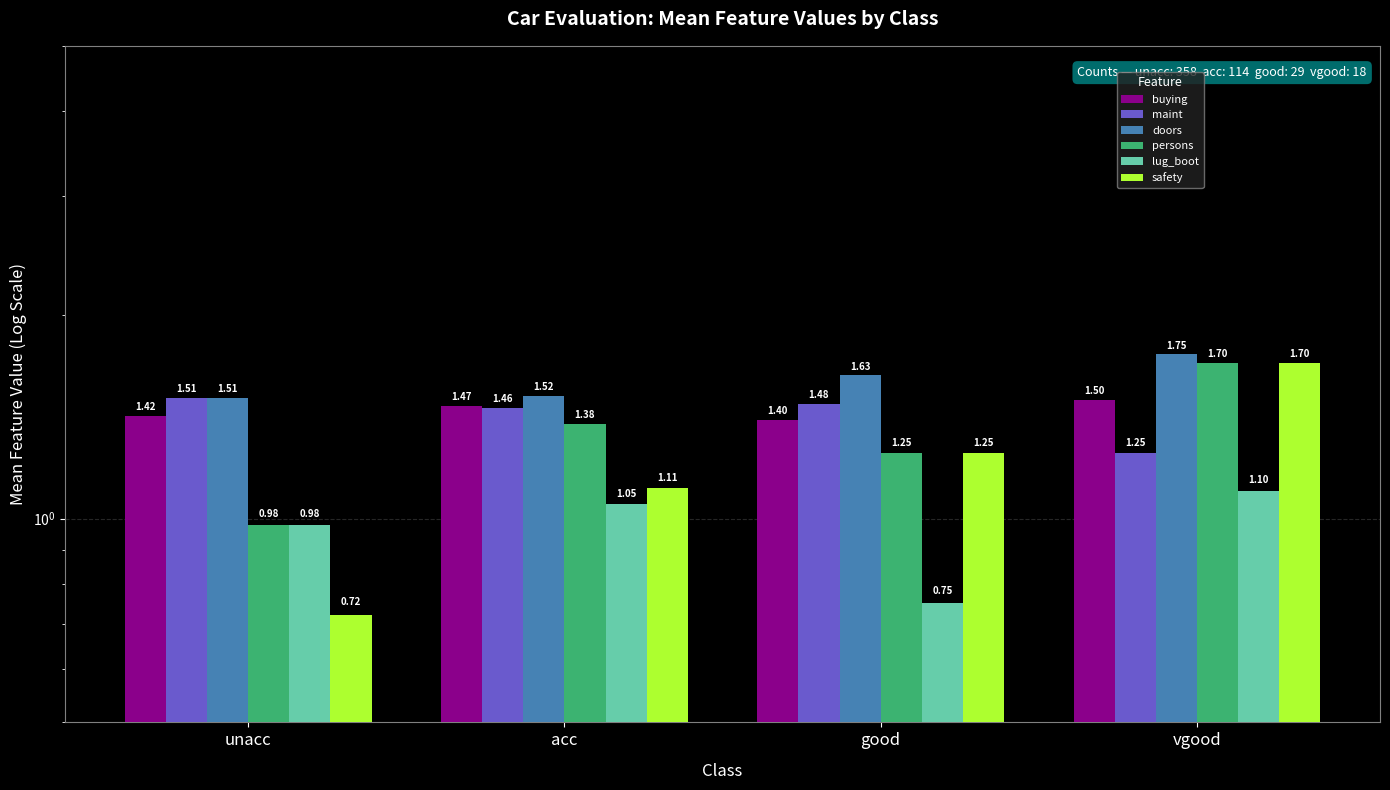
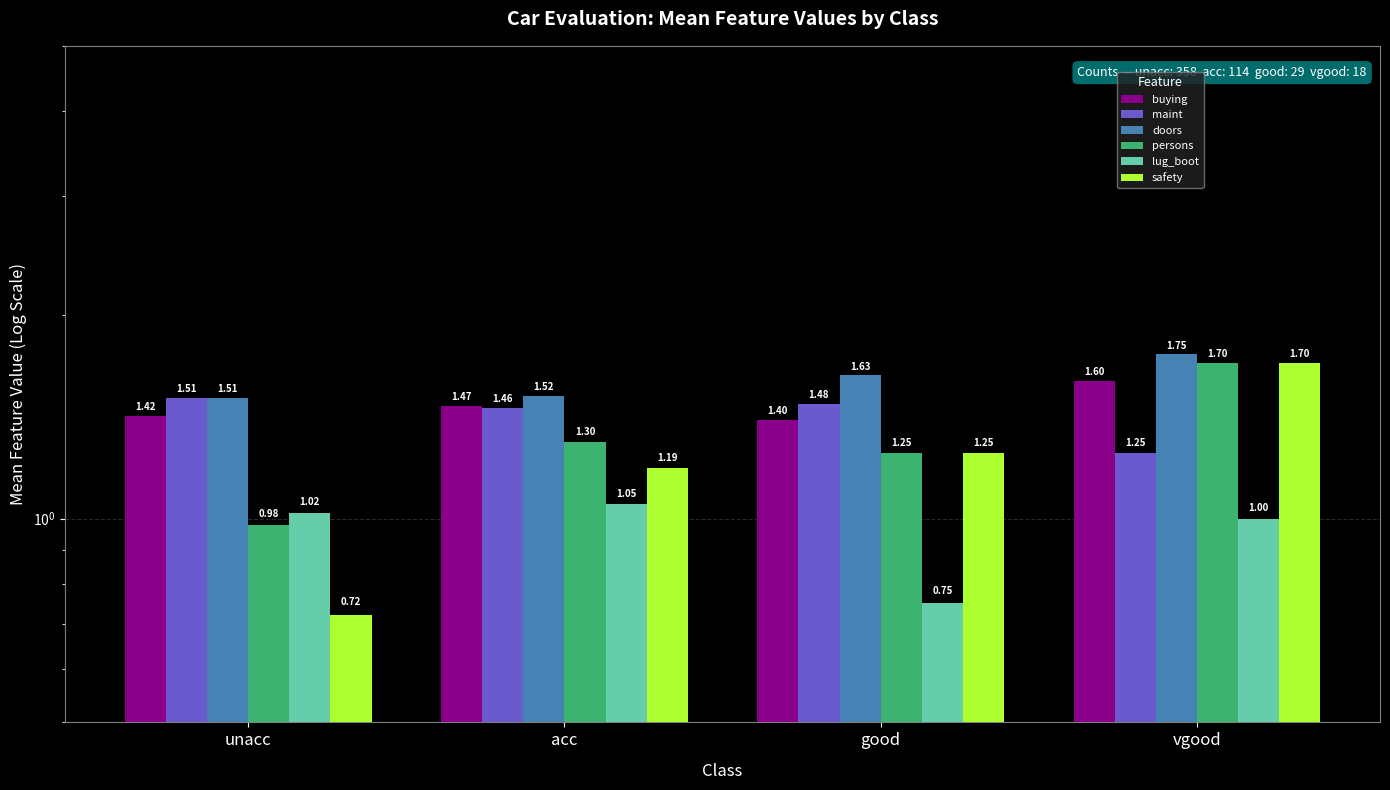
lug_boot, unacc: 0.98 -> 1.02
persons, acc: 1.38 -> 1.30
safety, acc: 1.11 -> 1.19
buying, vgood: 1.50 -> 1.60
lug_boot, vgood: 1.10 -> 1.00
